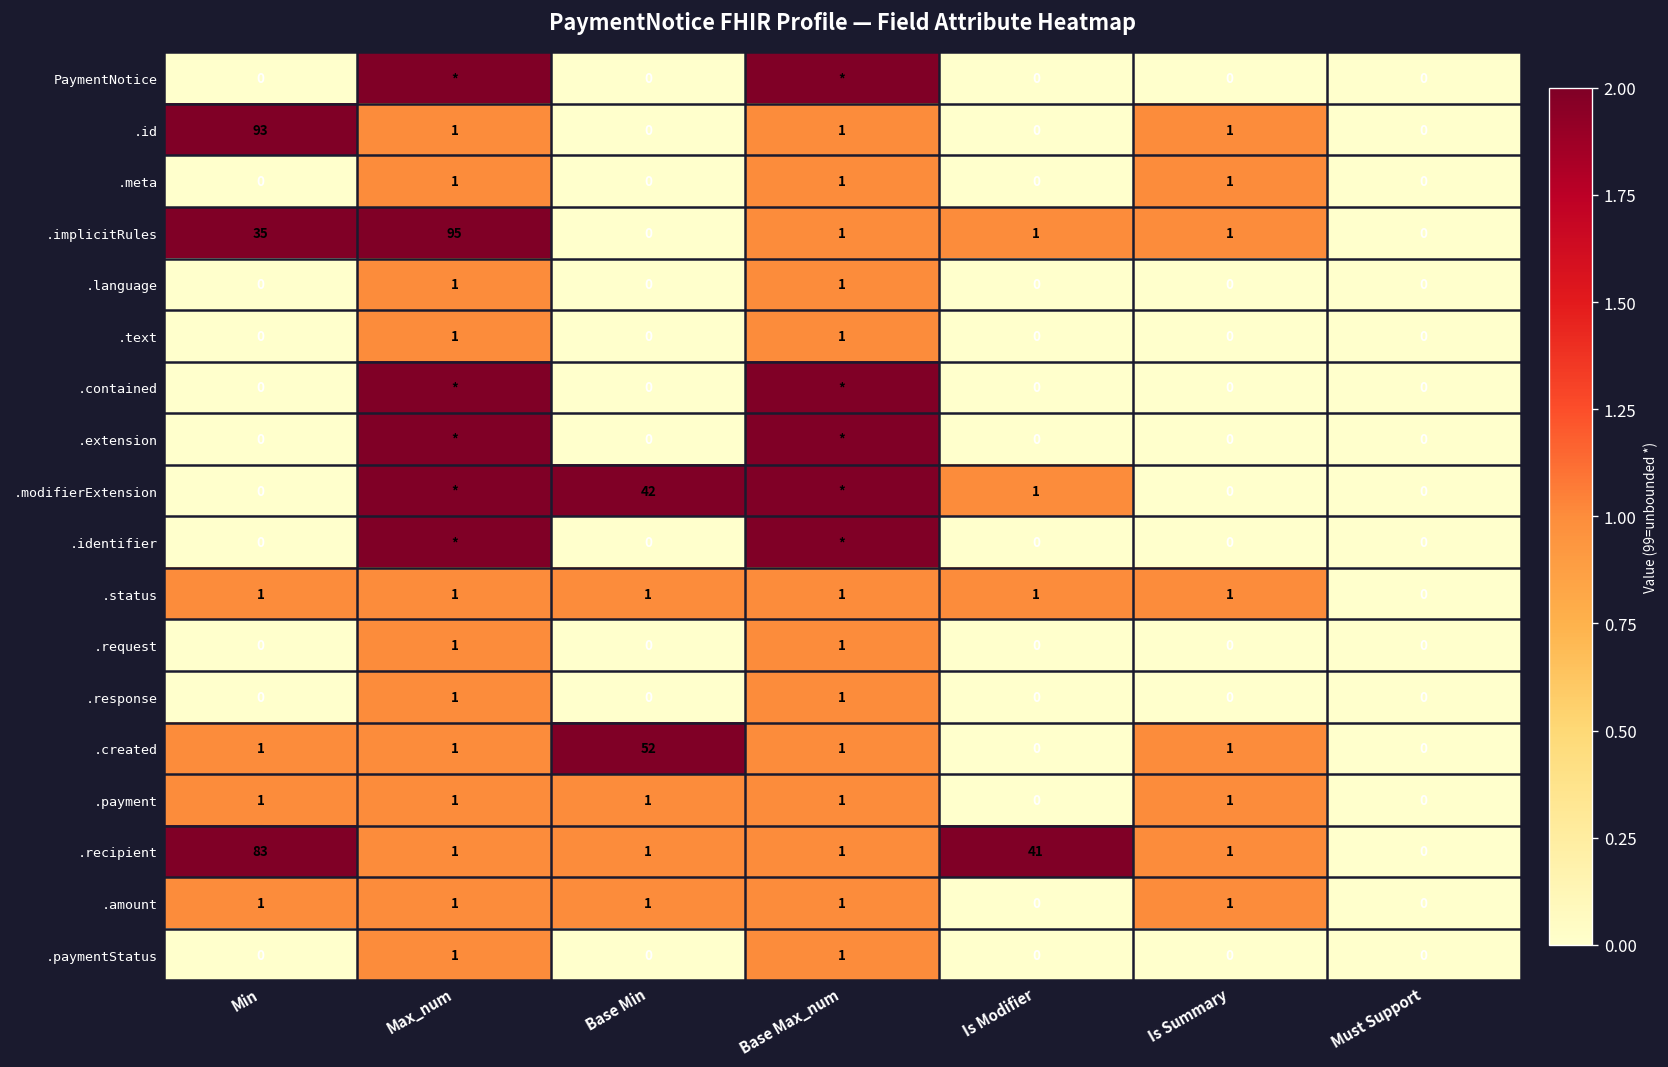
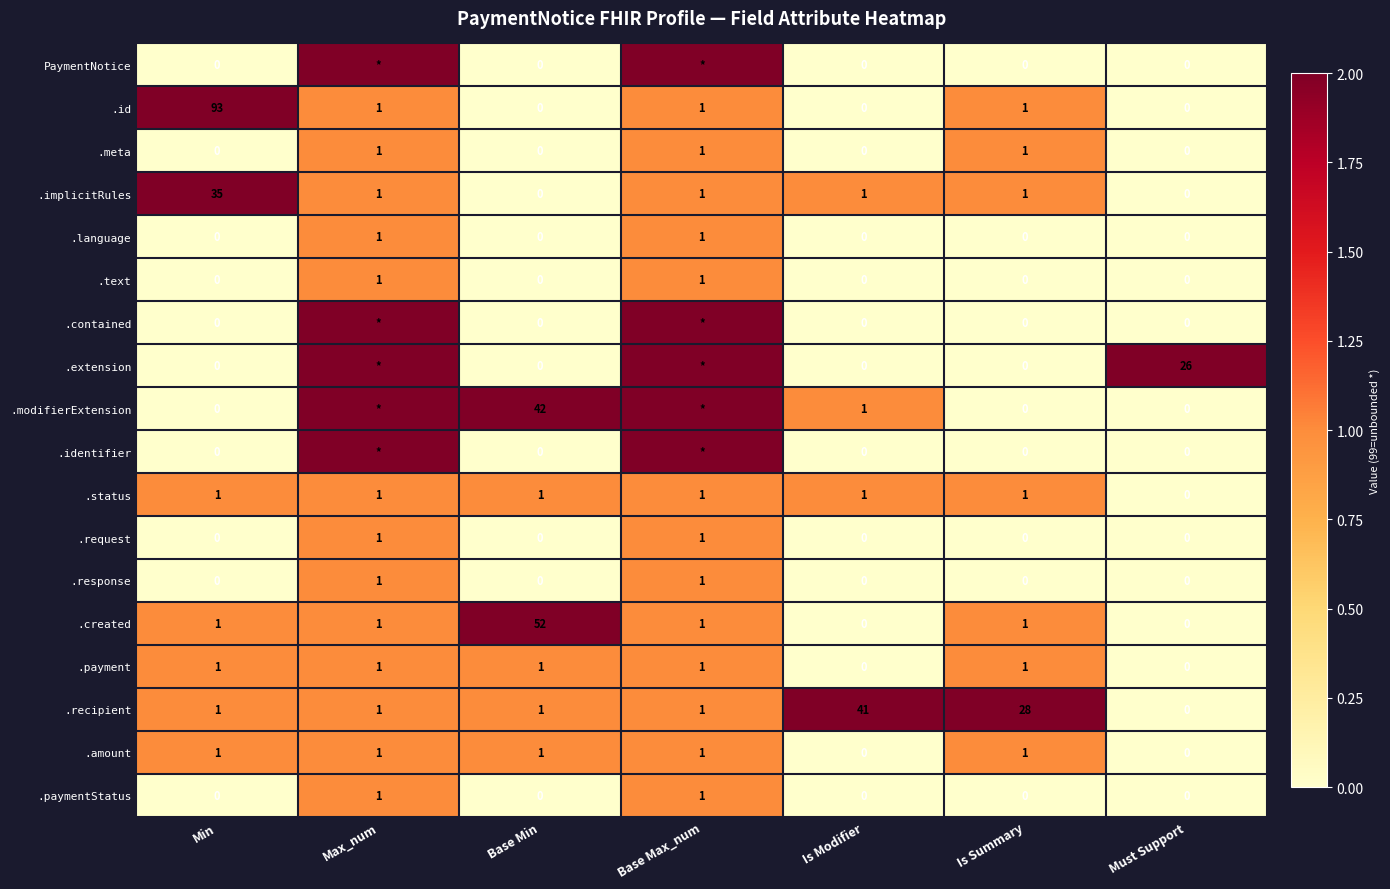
.implicitRules, Max_num: 95 -> 1
.extension, Must Support: 0 -> 26
.recipient, Min: 83 -> 1
.recipient, Is Summary: 1 -> 28
